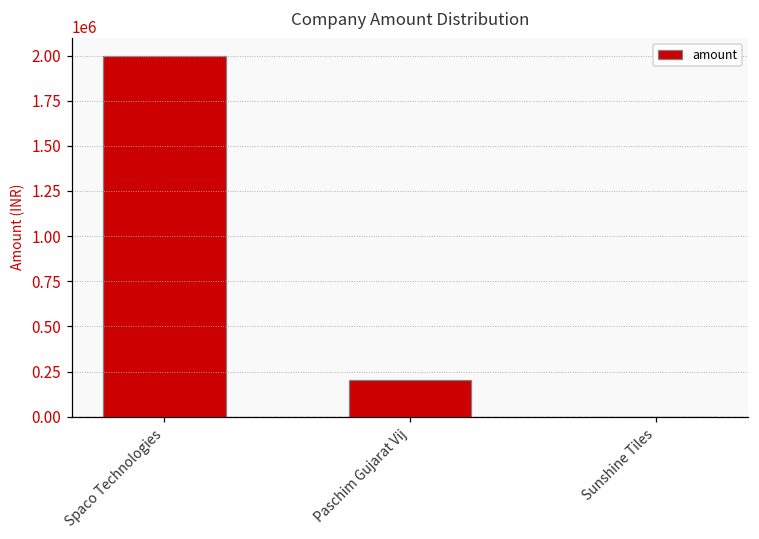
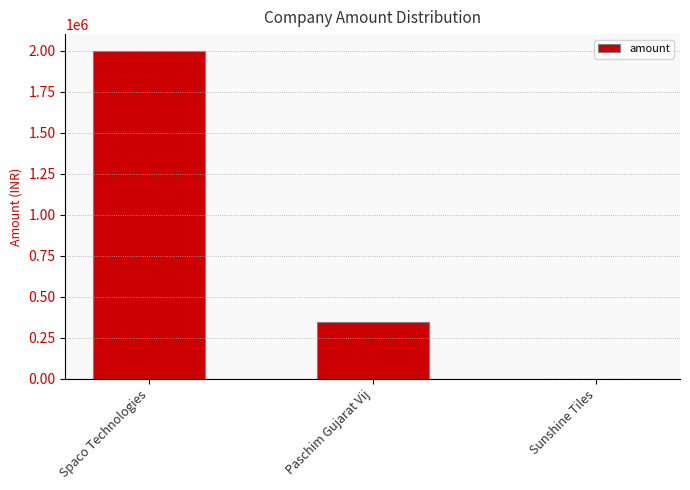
Paschim Gujarat Vij: 200000 -> 340000
